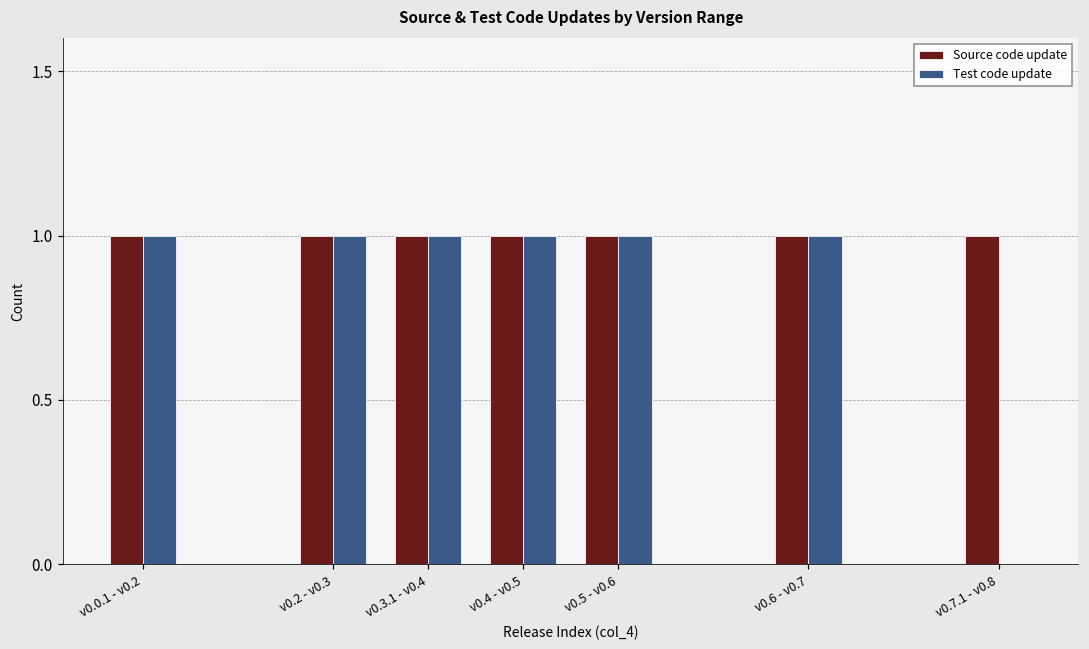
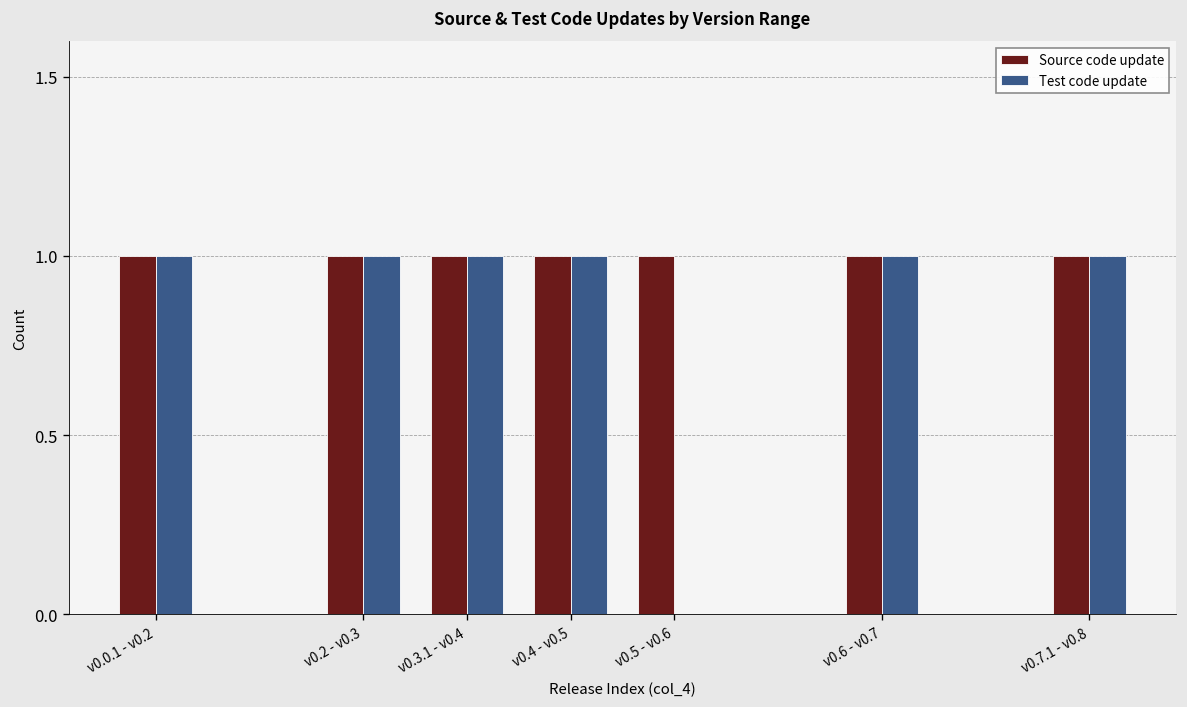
Test code update, v0.5 - v0.6: 1 -> 0
Test code update, v0.7.1 - v0.8: 0 -> 1
